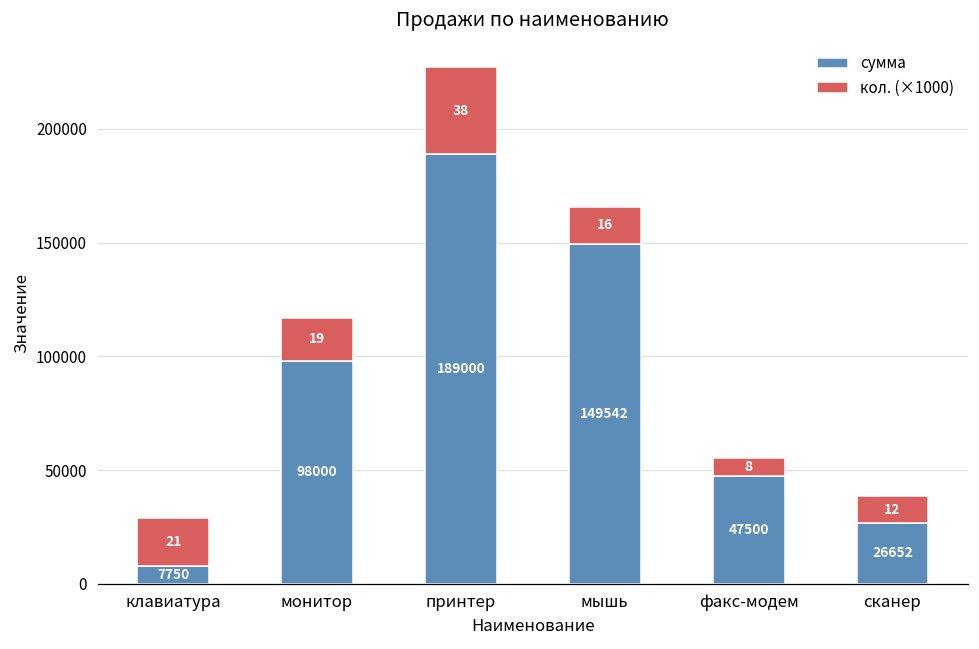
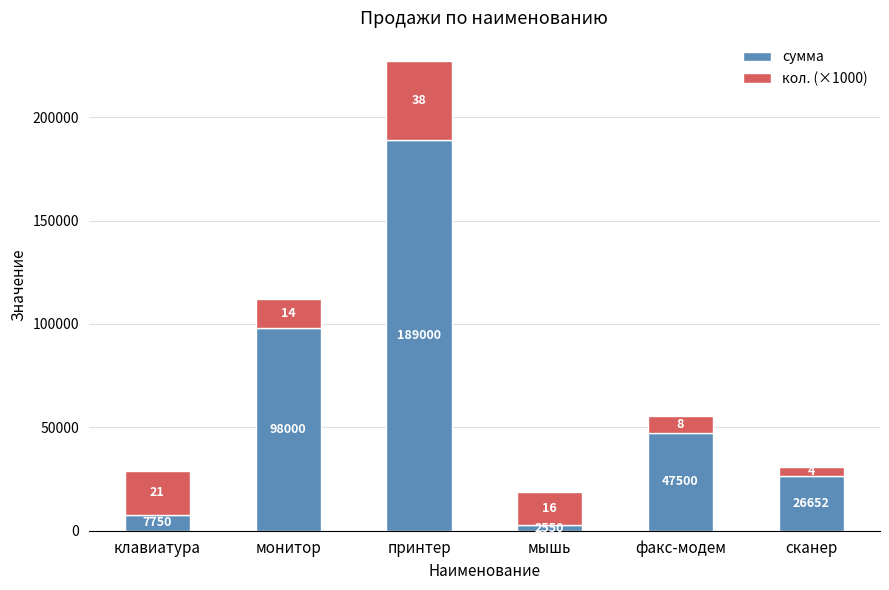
кол. (×1000), монитор: 19 -> 14
сумма, мышь: 149542 -> 2550
кол. (×1000), сканер: 12 -> 4
